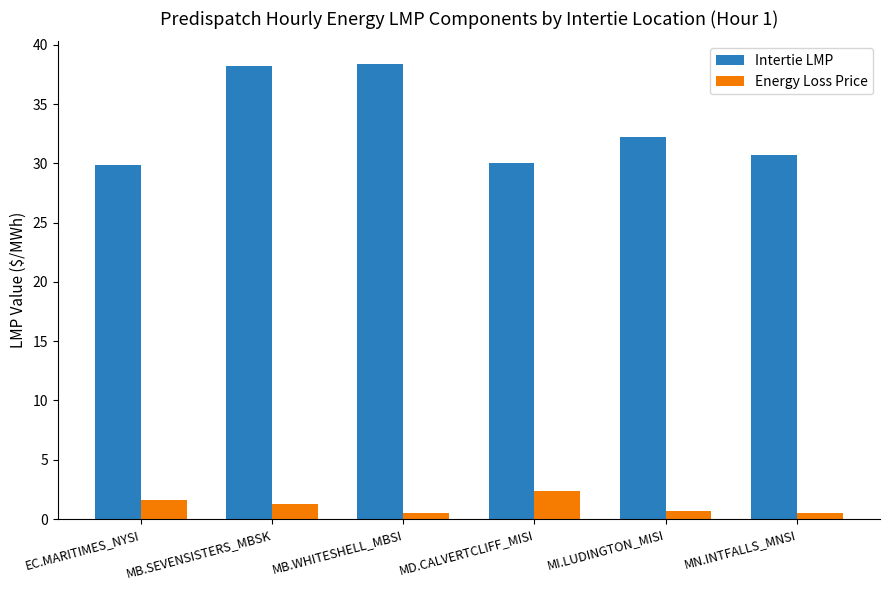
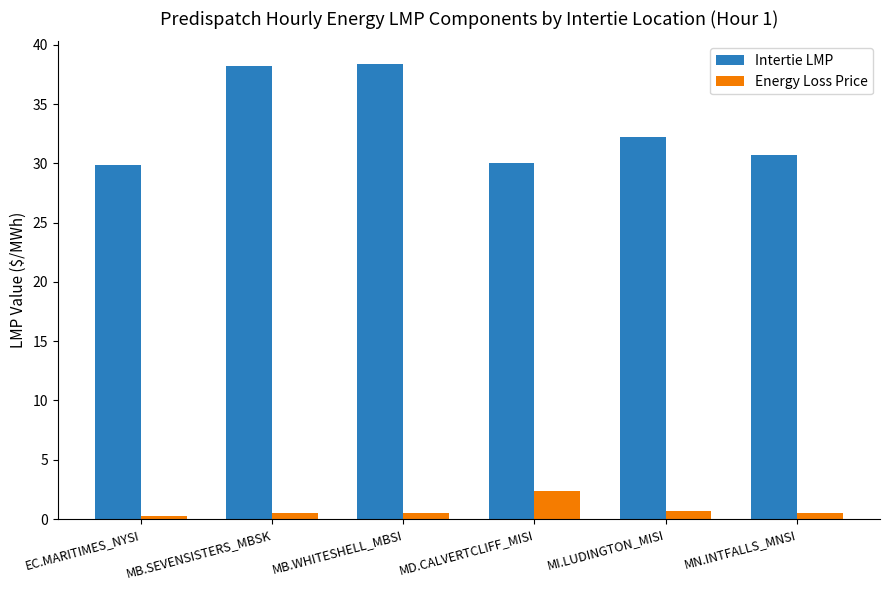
Energy Loss Price, EC.MARITIMES_NYSI: 1.6 -> 0.3
Energy Loss Price, MB.SEVENSISTERS_MBSK: 1.2 -> 0.5
